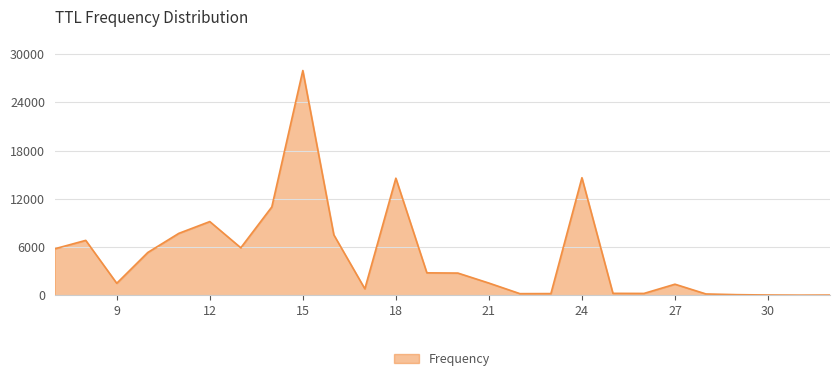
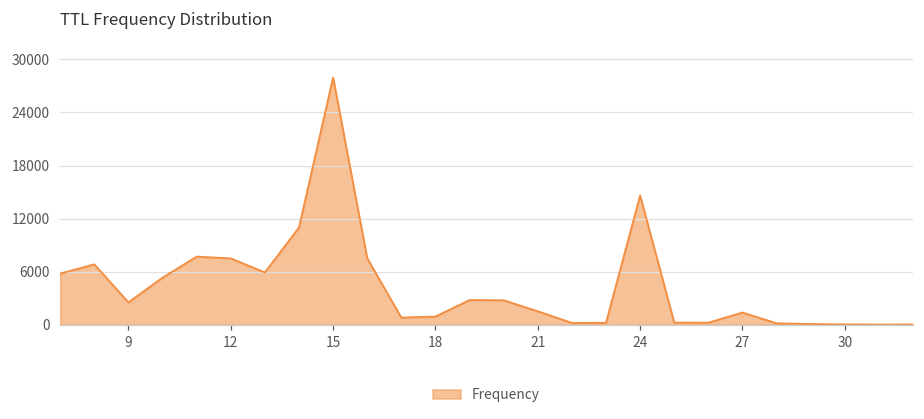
9: 1000 -> 3000
12: 9000 -> 7000
18: 15000 -> 1000
